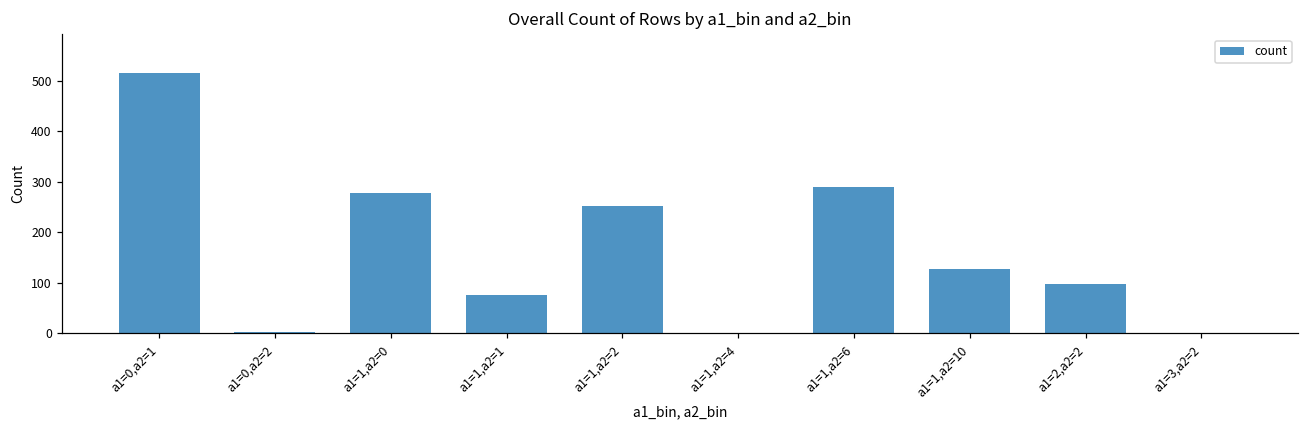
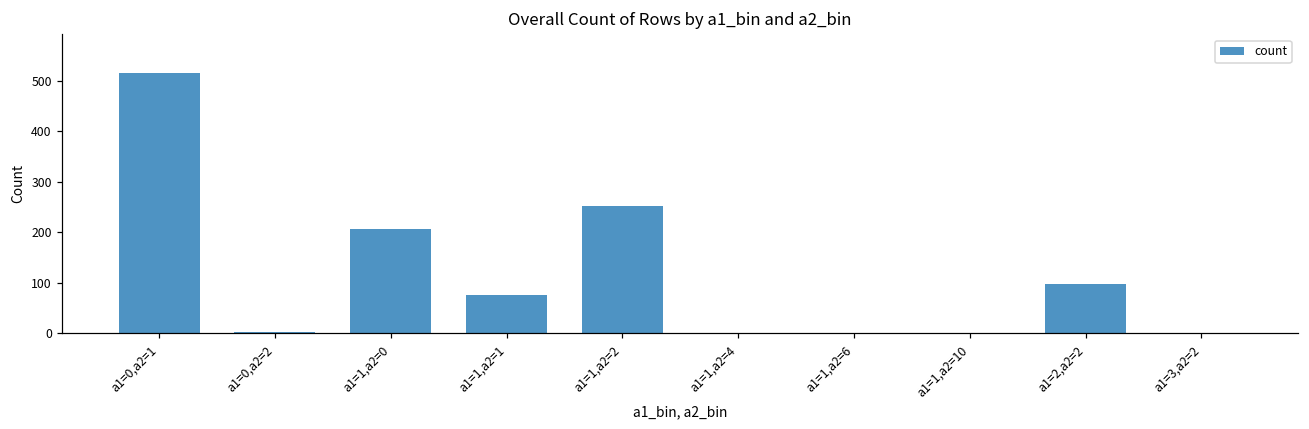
a1=1,a2=0: 280 -> 210
a1=1,a2=6: 290 -> 0
a1=1,a2=10: 130 -> 0
